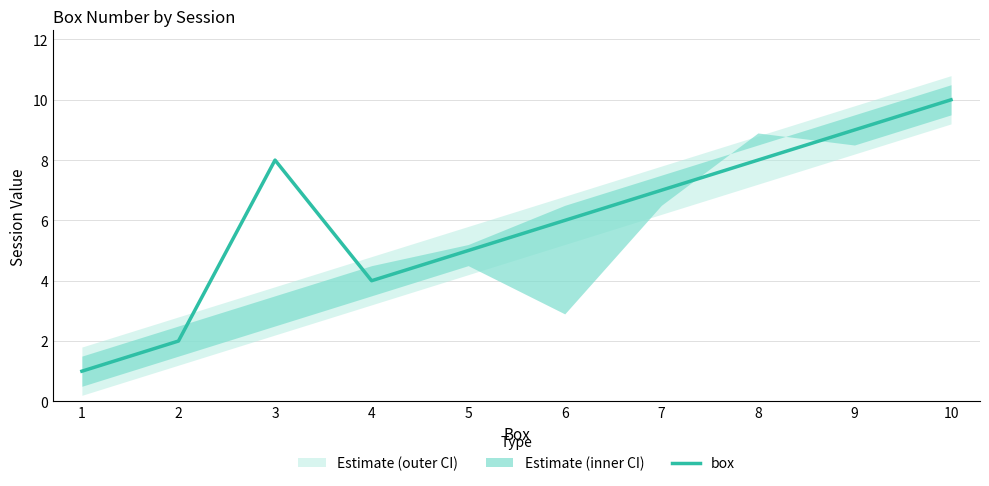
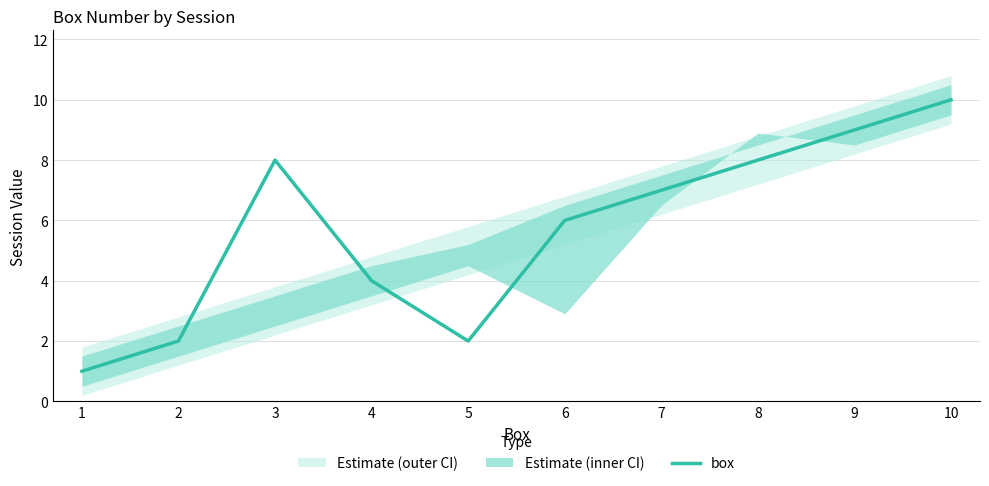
box, 5: 5 -> 2
